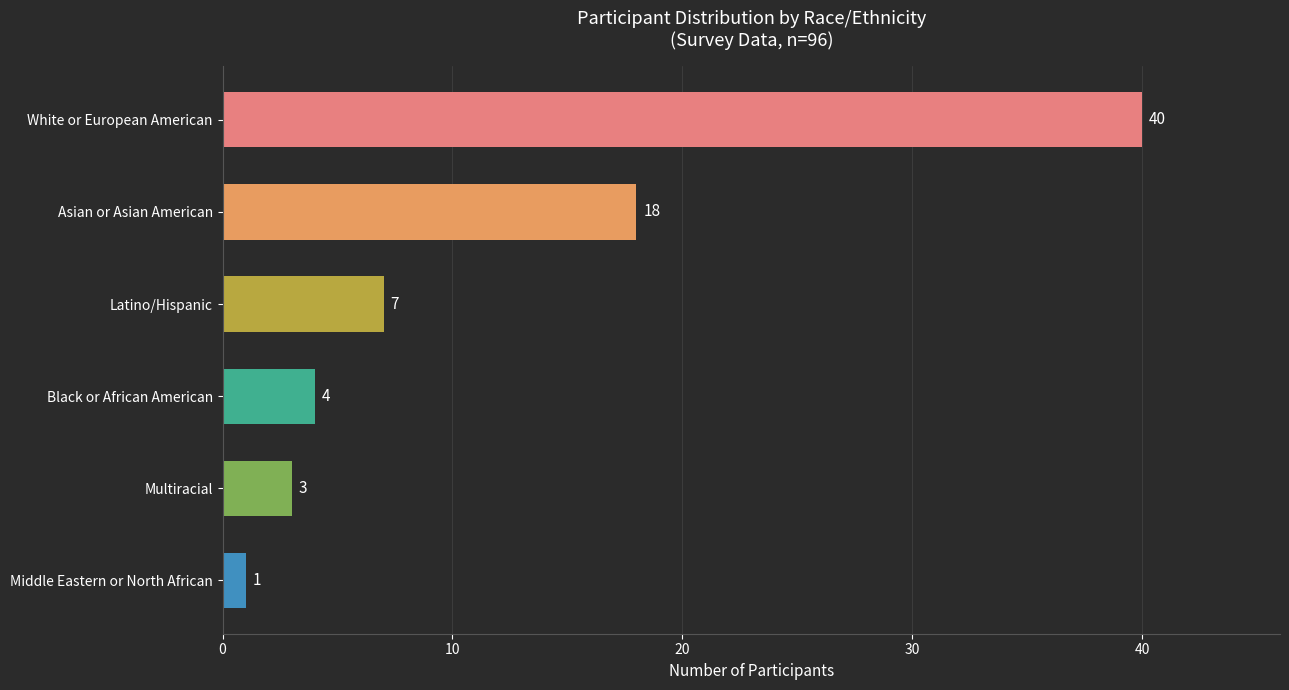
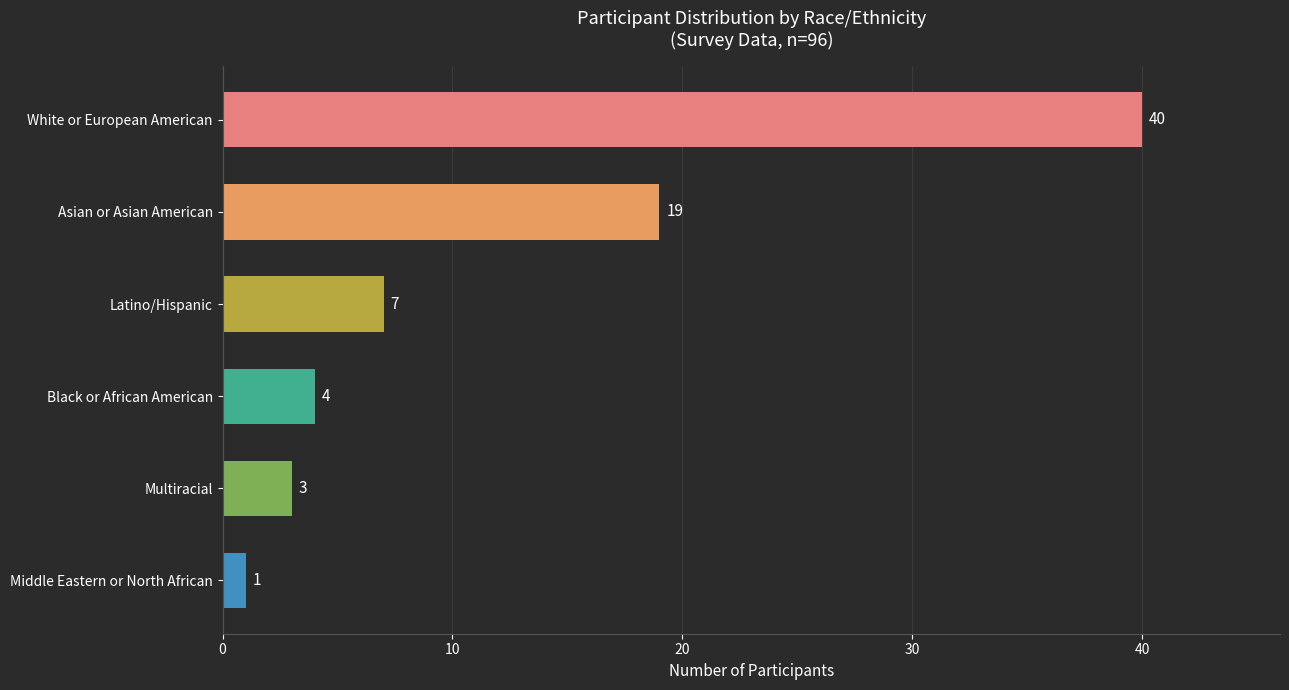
Asian or Asian American: 18 -> 19
